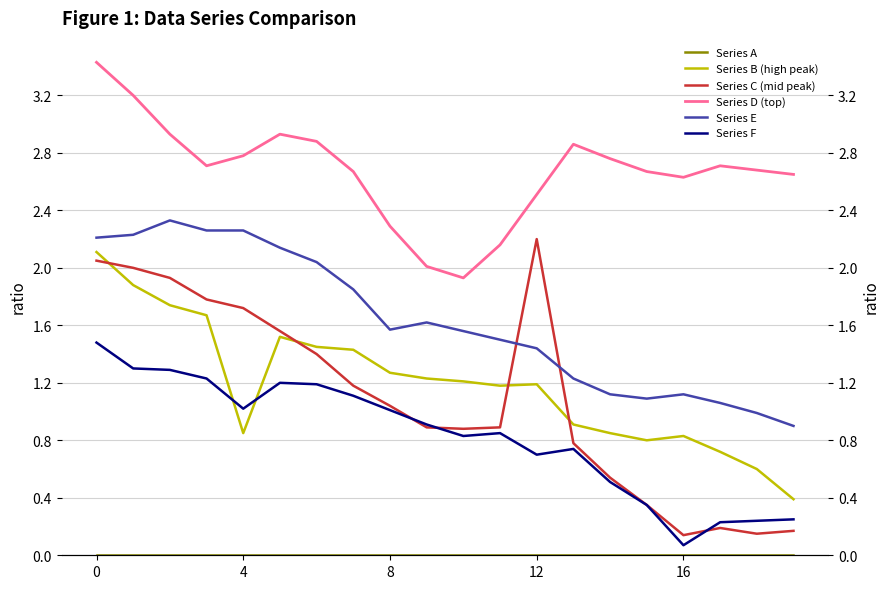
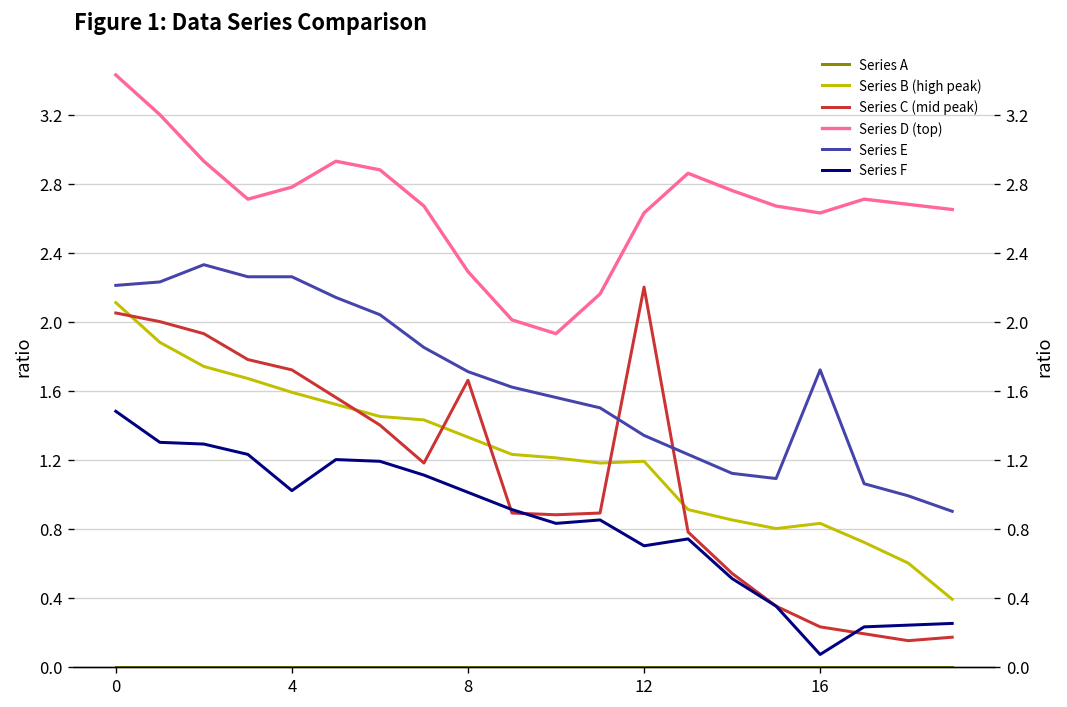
Series B (high peak), 4: 0.85 -> 1.59
Series B (high peak), 8: 1.27 -> 1.33
Series C (mid peak), 8: 1.04 -> 1.66
Series E, 8: 1.57 -> 1.71
Series D (top), 12: 2.51 -> 2.63
Series E, 12: 1.44 -> 1.34
Series C (mid peak), 16: 0.14 -> 0.23
Series E, 16: 1.12 -> 1.72
